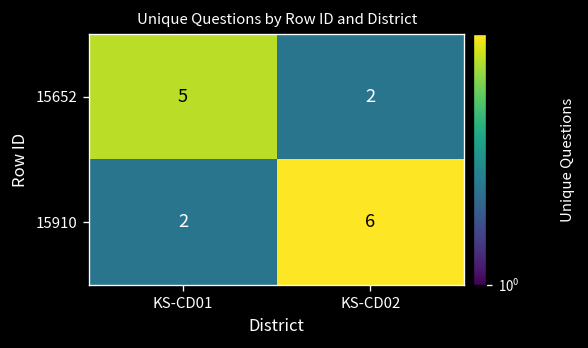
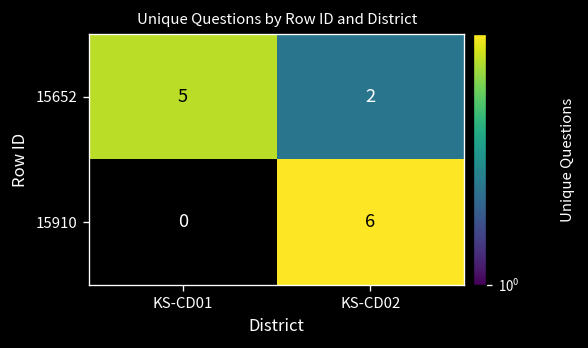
15910, KS-CD01: 2 -> 0
